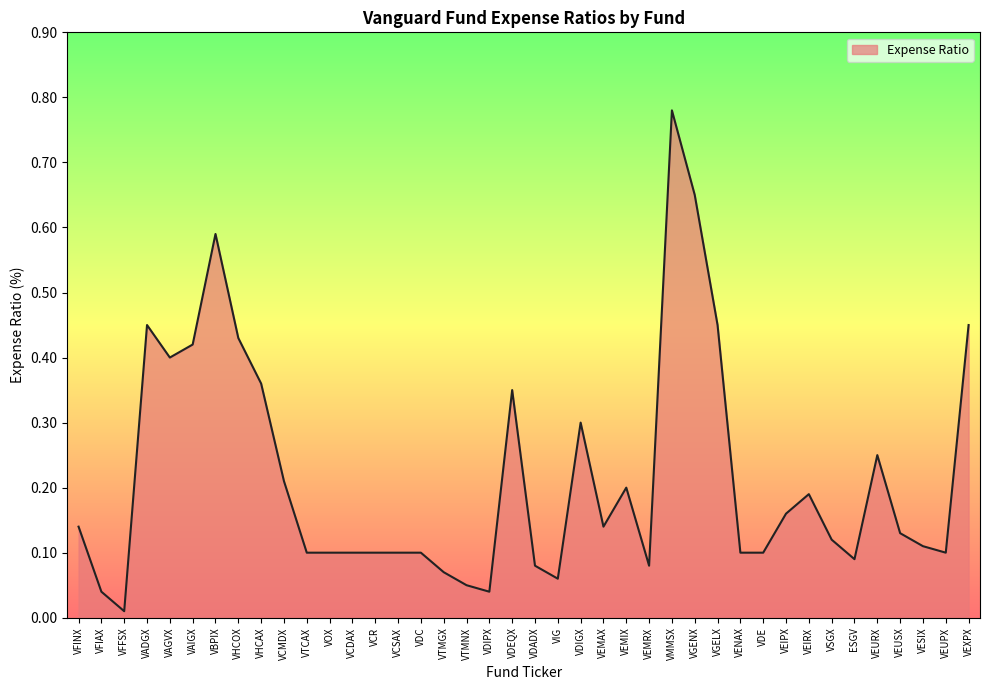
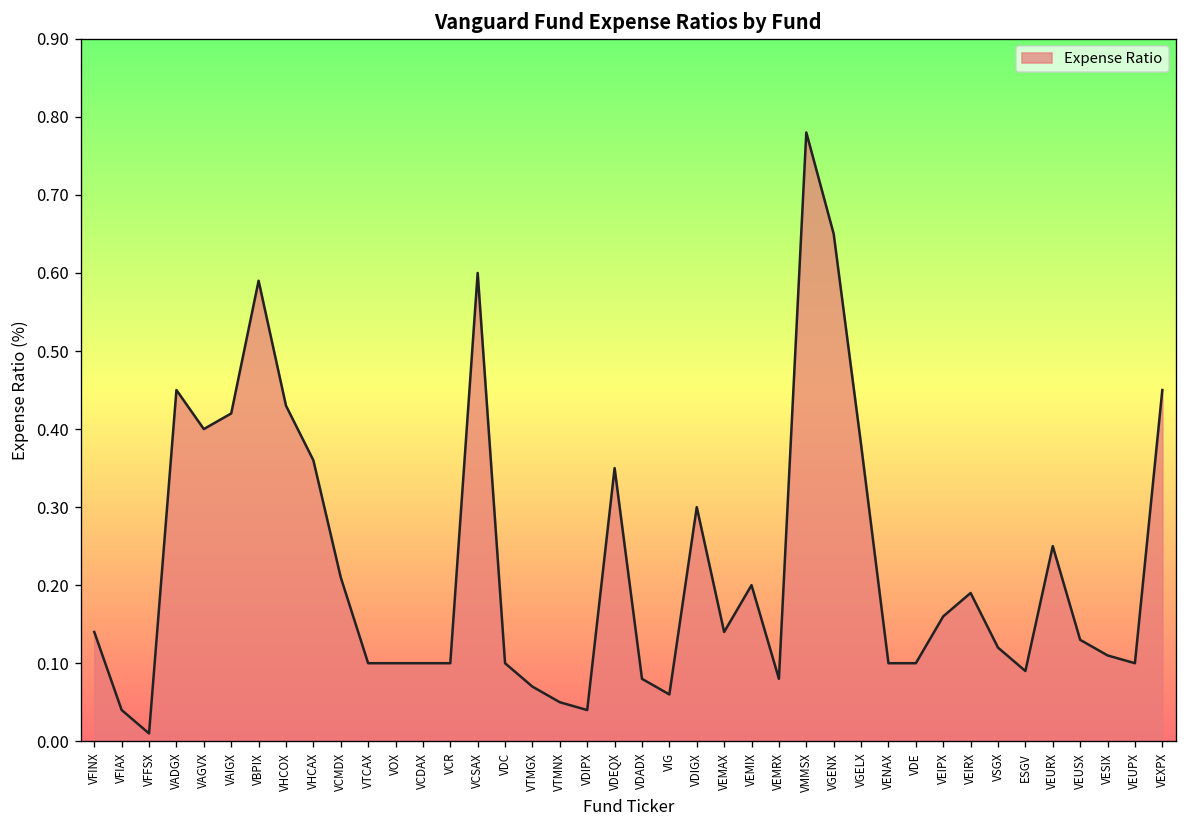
VCSAX: 0.1 -> 0.6
VGELX: 0.45 -> 0.38
